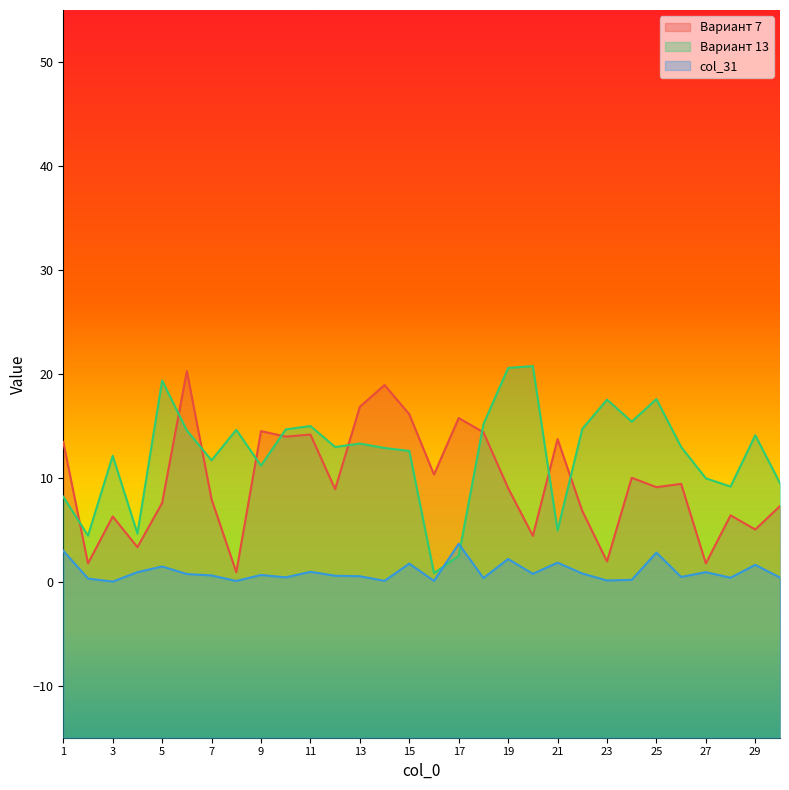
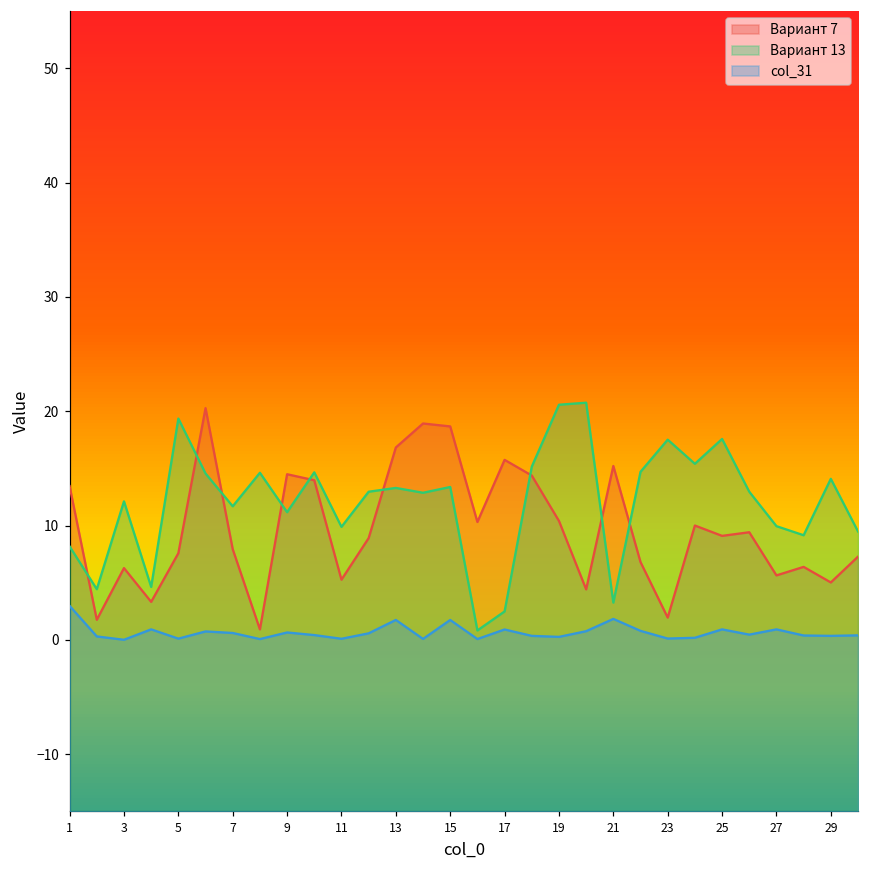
col_31, 5: 1.5 -> 0.1
Вариант 7, 11: 14.2 -> 5.3
Вариант 13, 11: 15.0 -> 9.9
col_31, 11: 1.0 -> 0.1
col_31, 13: 0.5 -> 1.8
Вариант 7, 15: 16.1 -> 18.7
Вариант 13, 15: 12.6 -> 13.4
col_31, 17: 3.7 -> 0.9
Вариант 7, 19: 9.0 -> 10.4
col_31, 19: 2.2 -> 0.3
Вариант 7, 21: 13.7 -> 15.2
Вариант 13, 21: 4.9 -> 3.3
col_31, 25: 2.8 -> 0.9
Вариант 7, 27: 1.8 -> 5.6
col_31, 29: 1.6 -> 0.4
